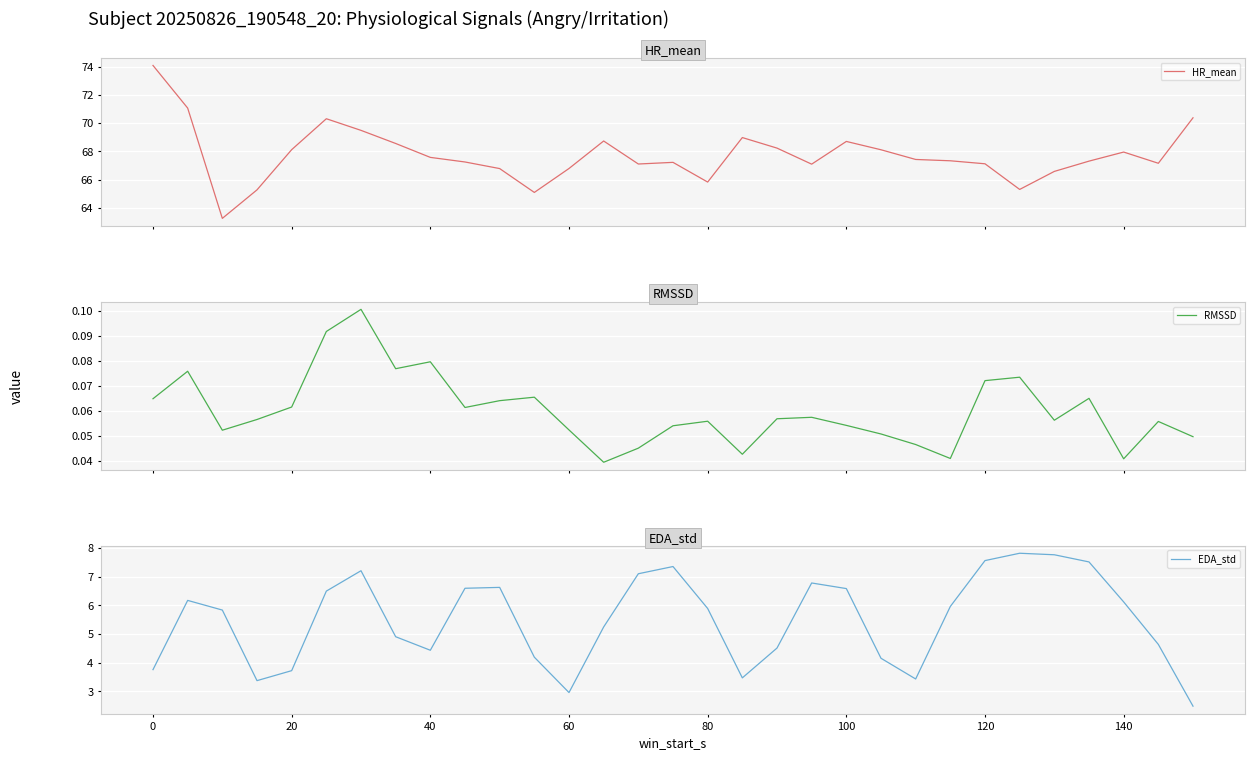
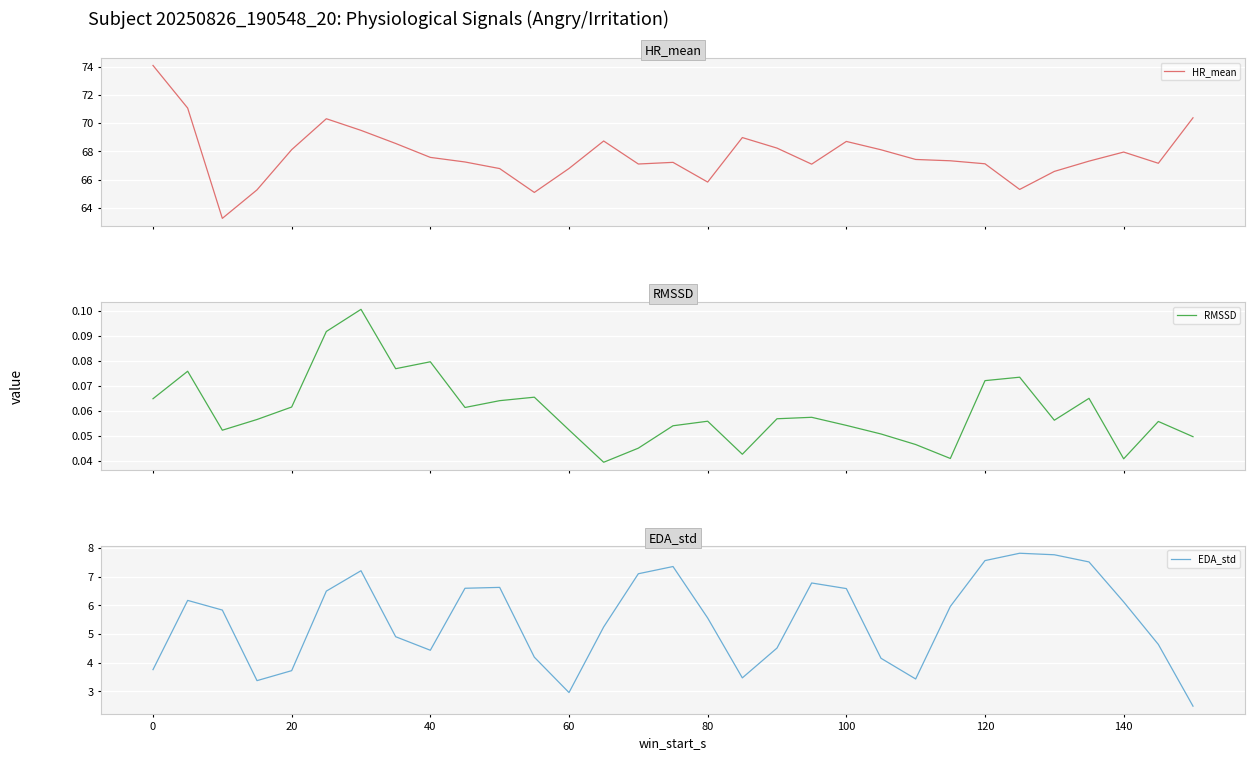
EDA_std, 80: 5.9 -> 5.6
